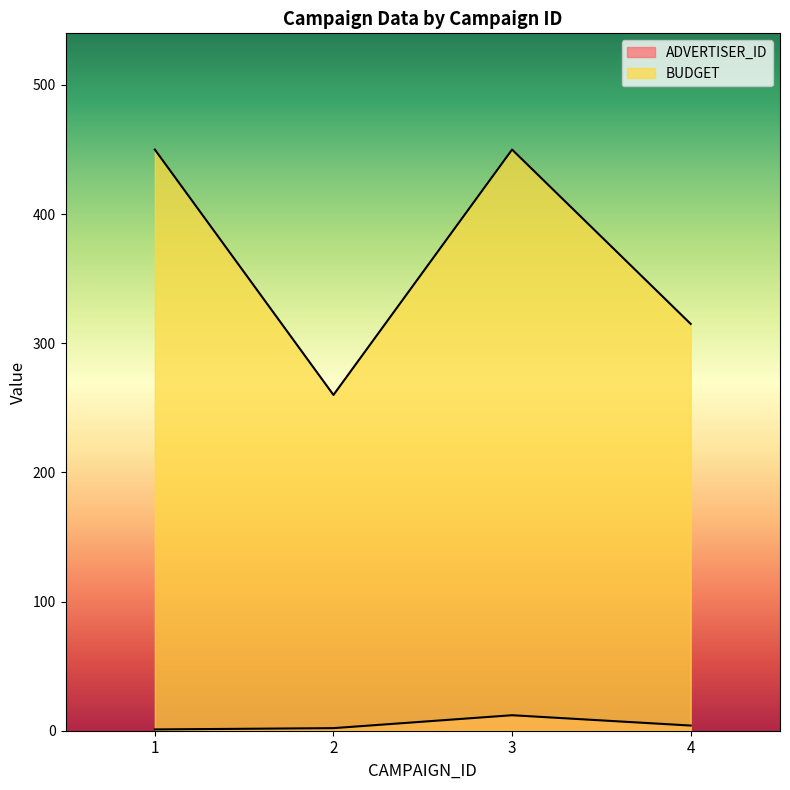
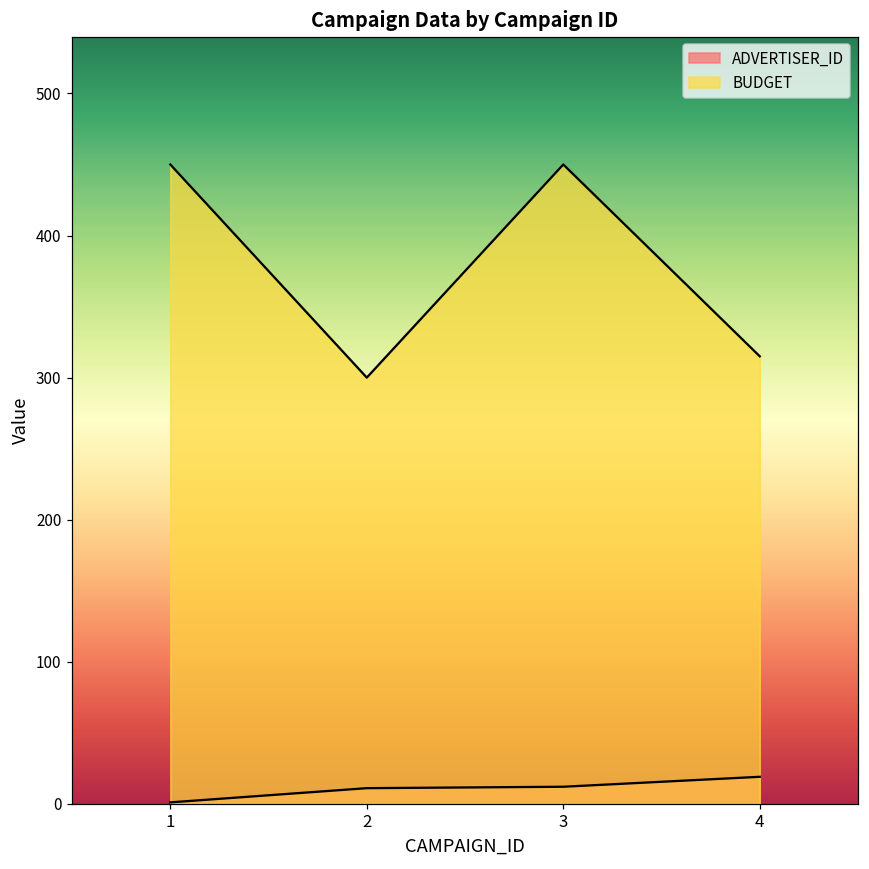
ADVERTISER_ID, 2: 2 -> 11
BUDGET, 2: 260 -> 300
ADVERTISER_ID, 4: 4 -> 19
